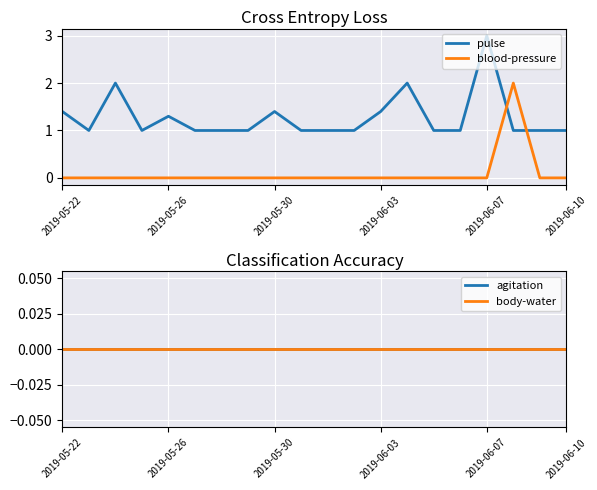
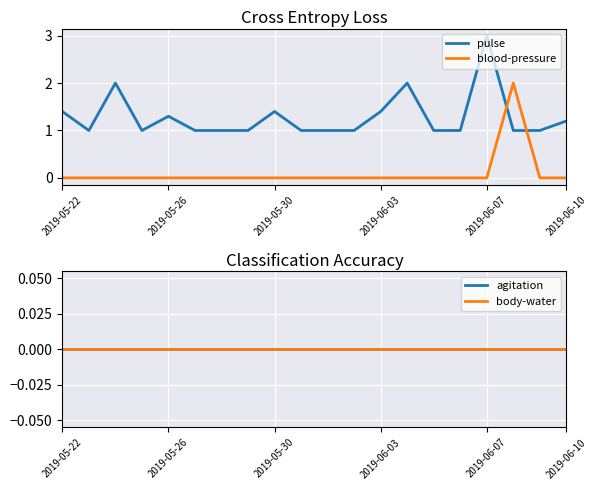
Cross Entropy Loss, pulse, 2019-06-10: 1.0 -> 1.2
